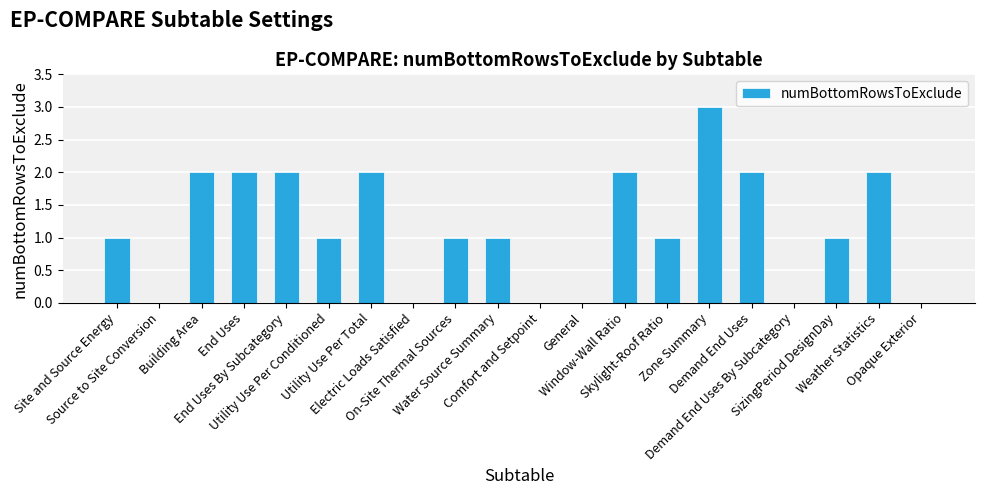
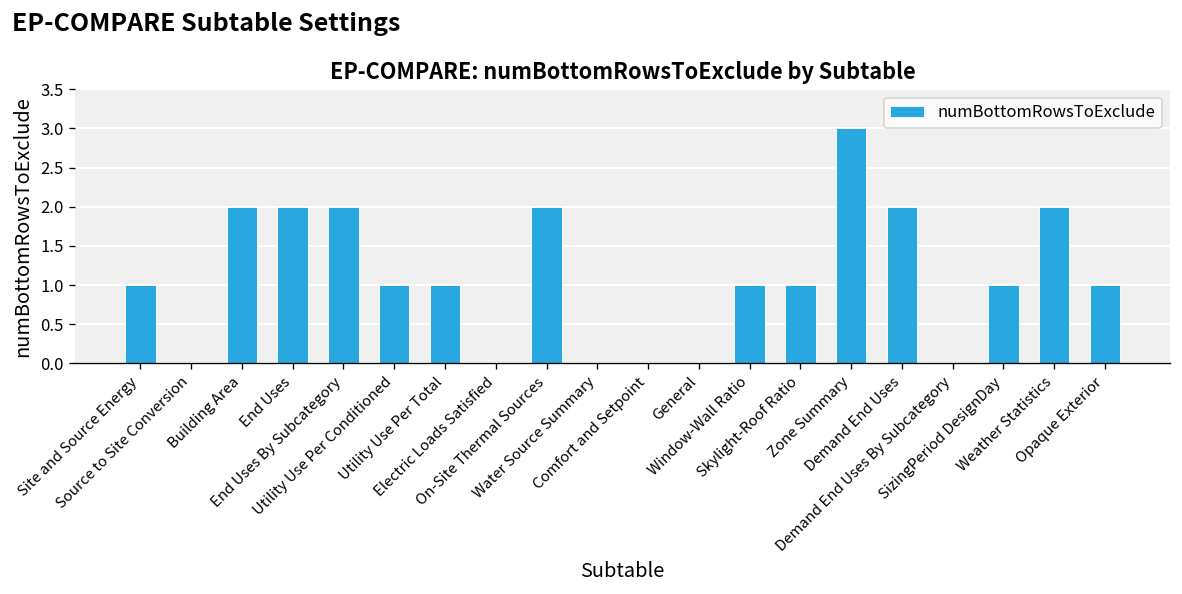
Utility Use Per Total: 2 -> 1
On-Site Thermal Sources: 1 -> 2
Water Source Summary: 1 -> 0
Window-Wall Ratio: 2 -> 1
Opaque Exterior: 0 -> 1
